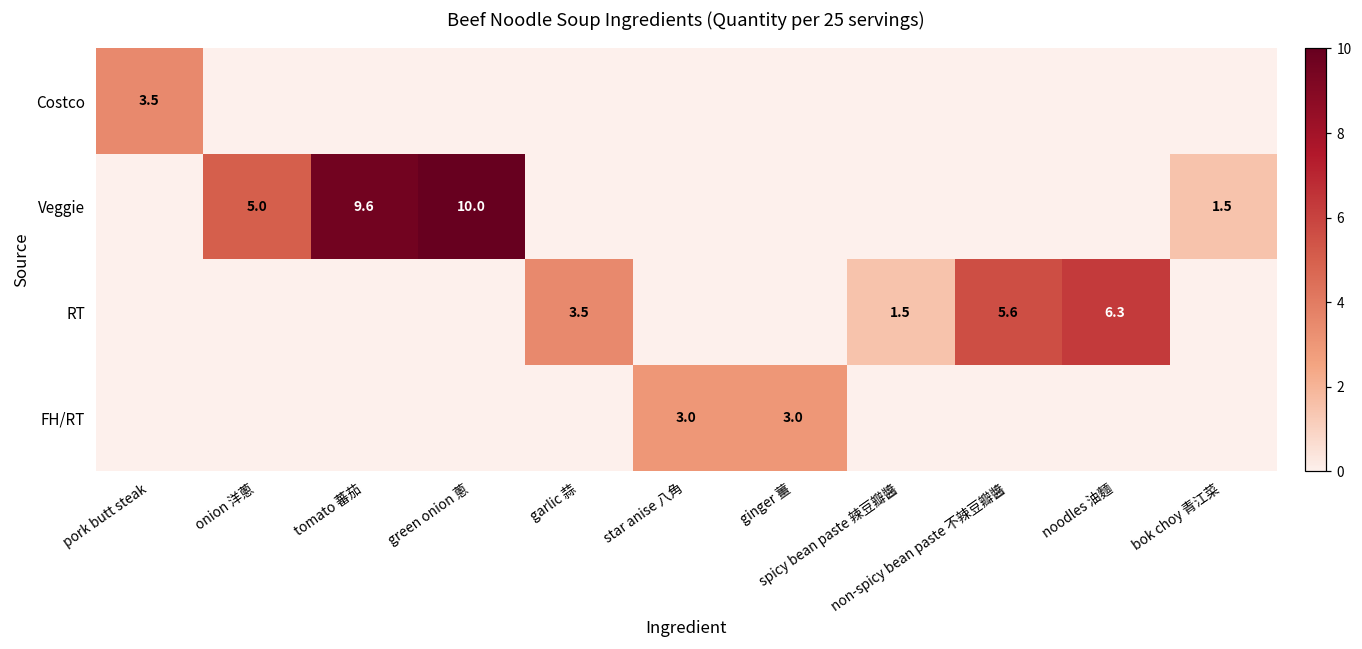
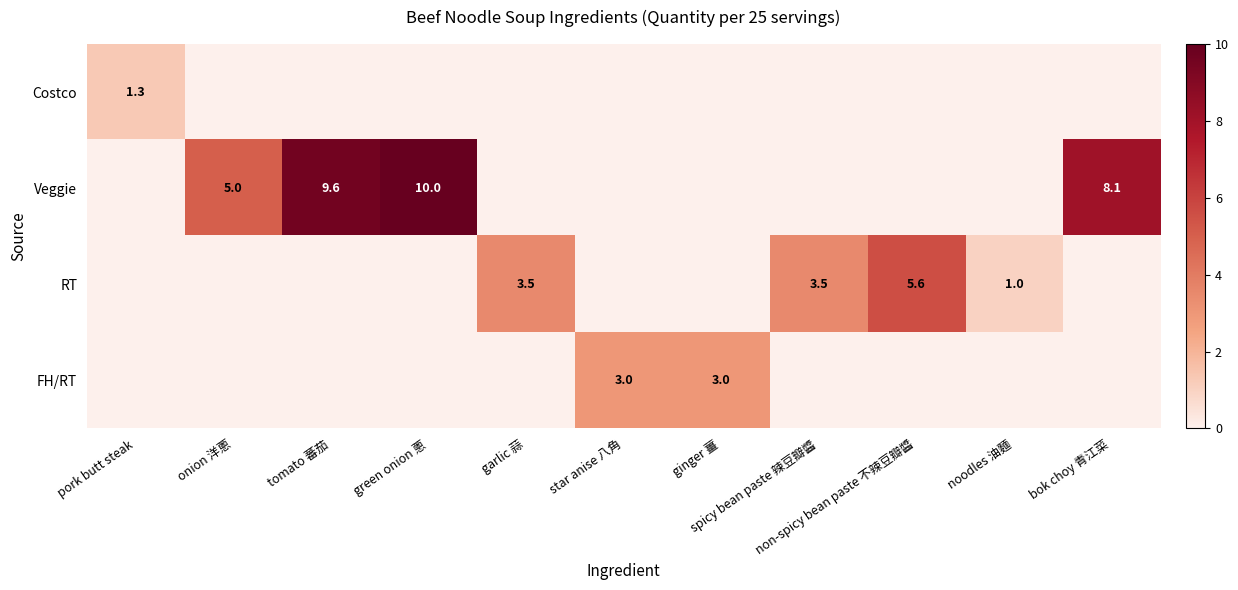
Costco, pork butt steak: 3.5 -> 1.3
Veggie, bok choy 青江菜: 1.5 -> 8.1
RT, spicy bean paste 辣豆瓣醬: 1.5 -> 3.5
RT, noodles 油麵: 6.3 -> 1.0
